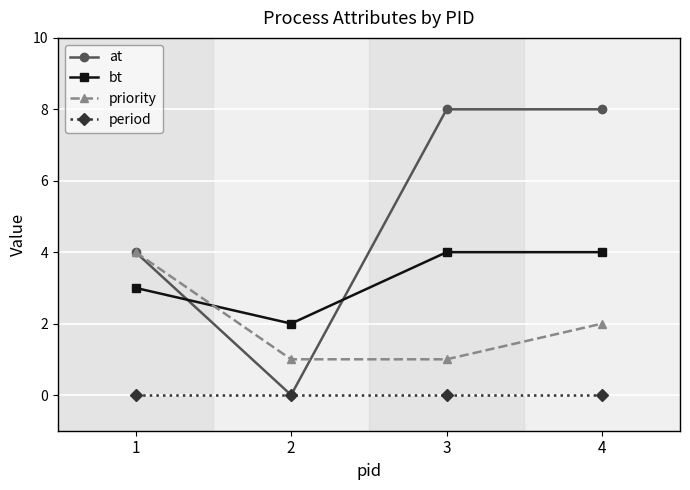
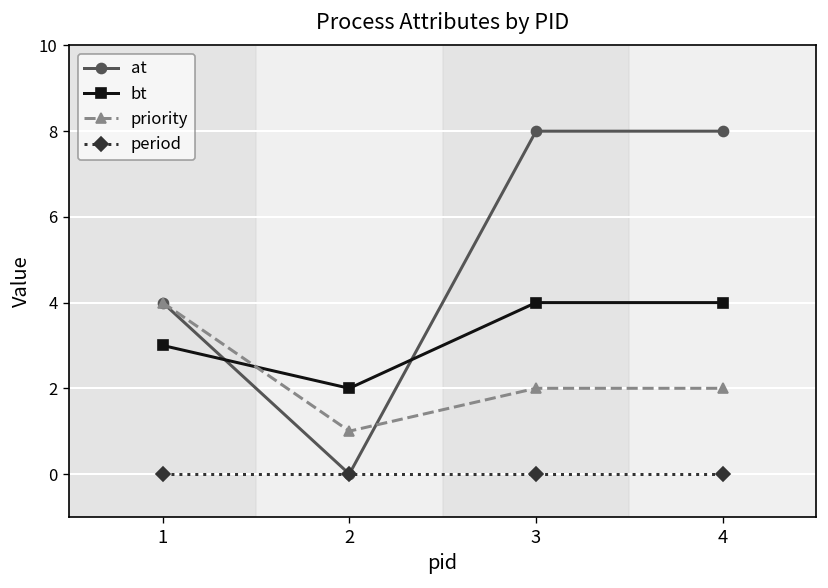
priority, 3: 1 -> 2
